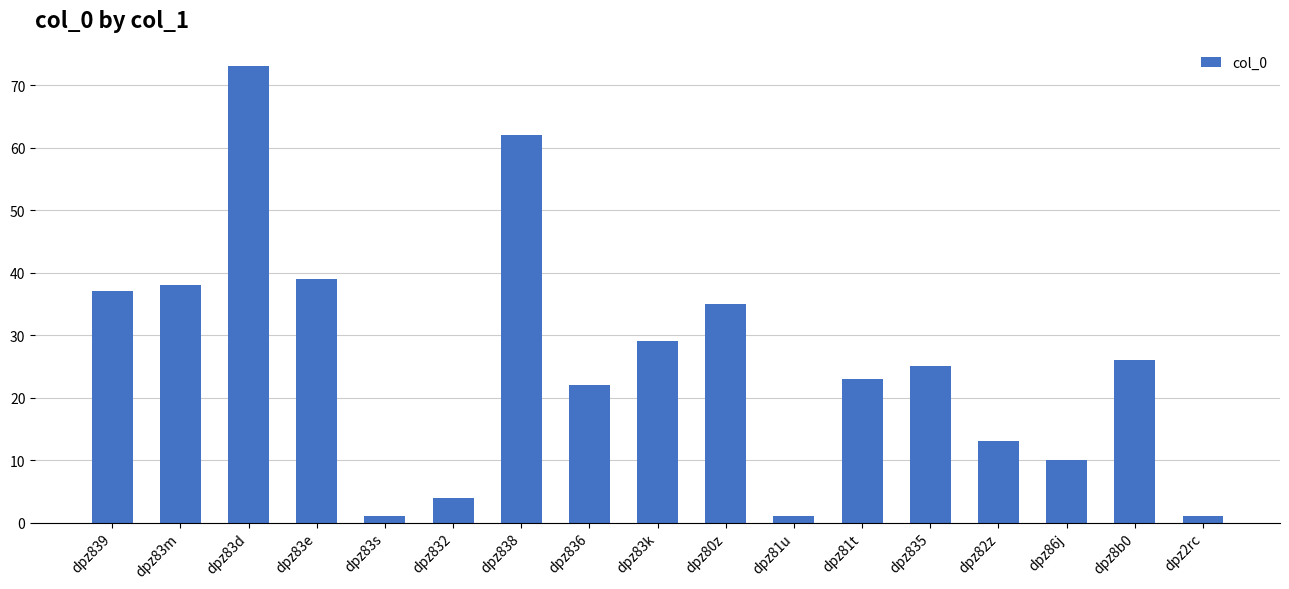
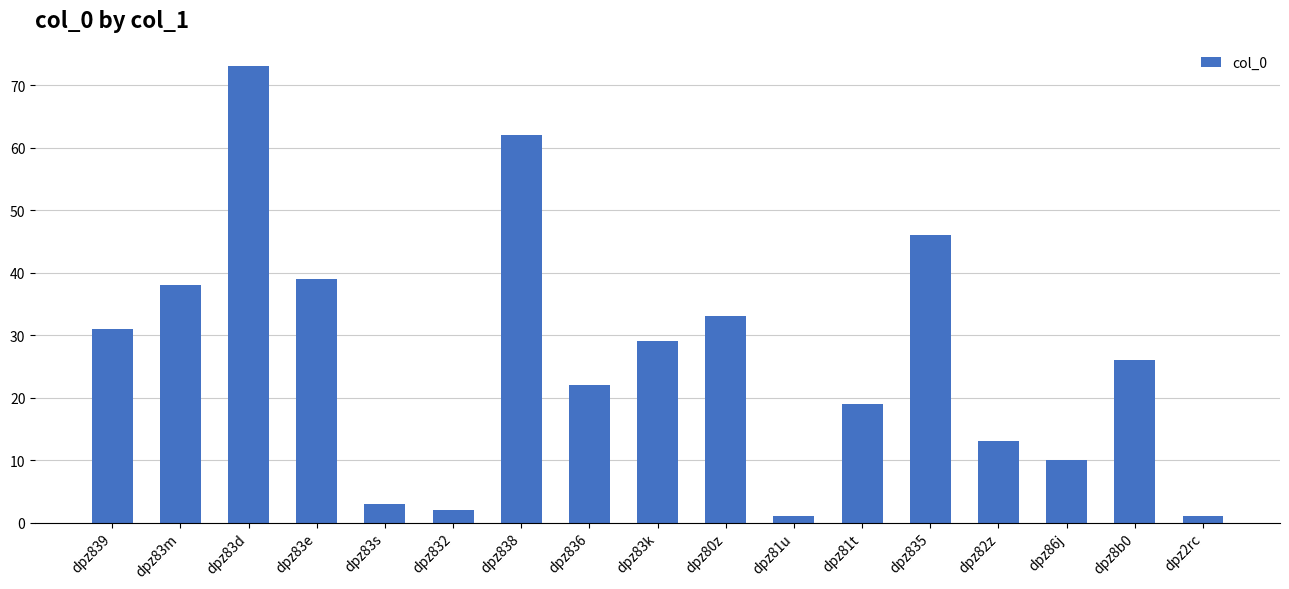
dpz839: 37 -> 31
dpz83s: 1 -> 3
dpz832: 4 -> 2
dpz80z: 35 -> 33
dpz81t: 23 -> 19
dpz835: 25 -> 46
